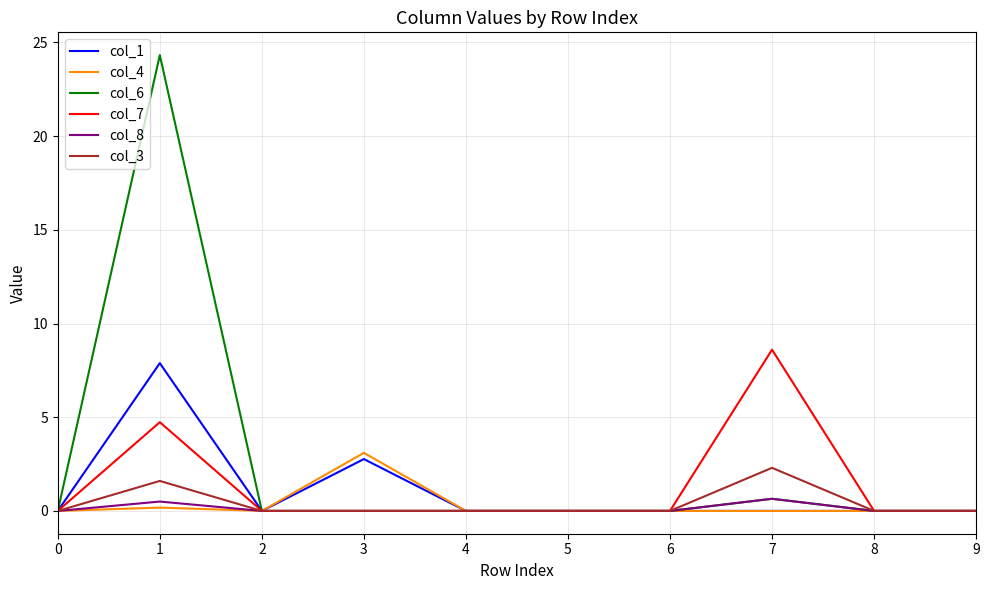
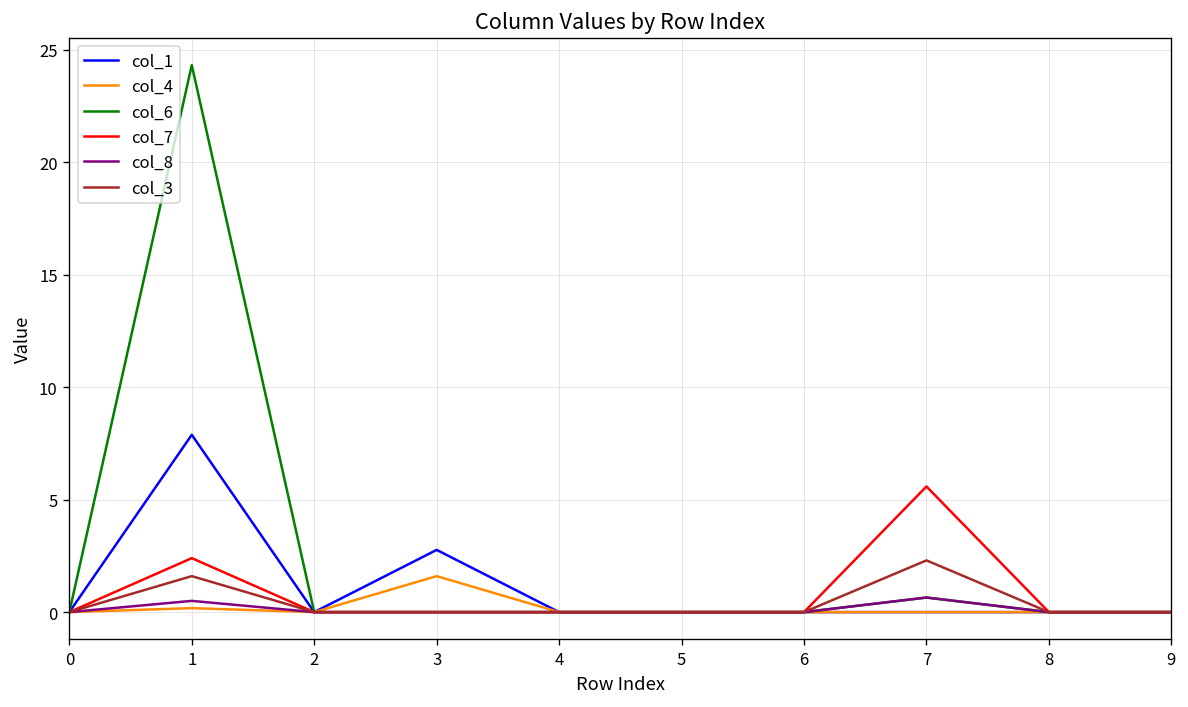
col_7, 1: 4.7 -> 2.4
col_4, 3: 3.1 -> 1.6
col_7, 7: 8.6 -> 5.6
